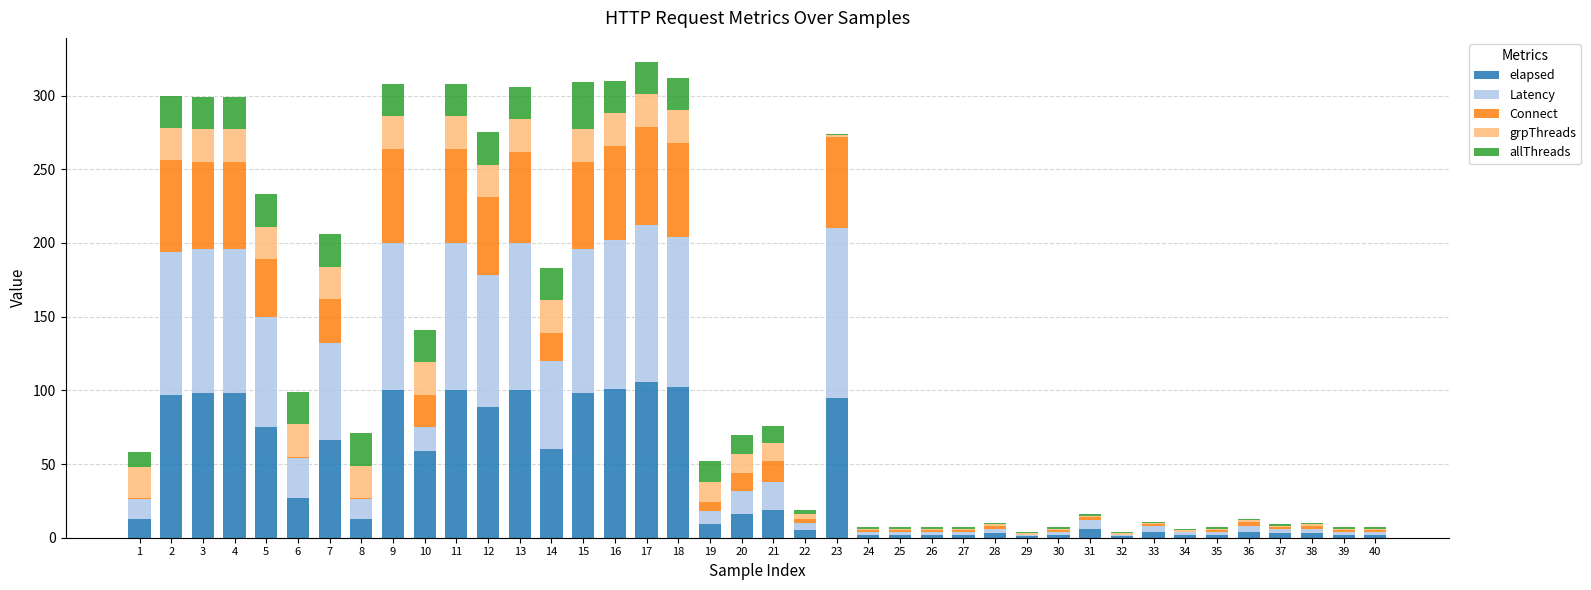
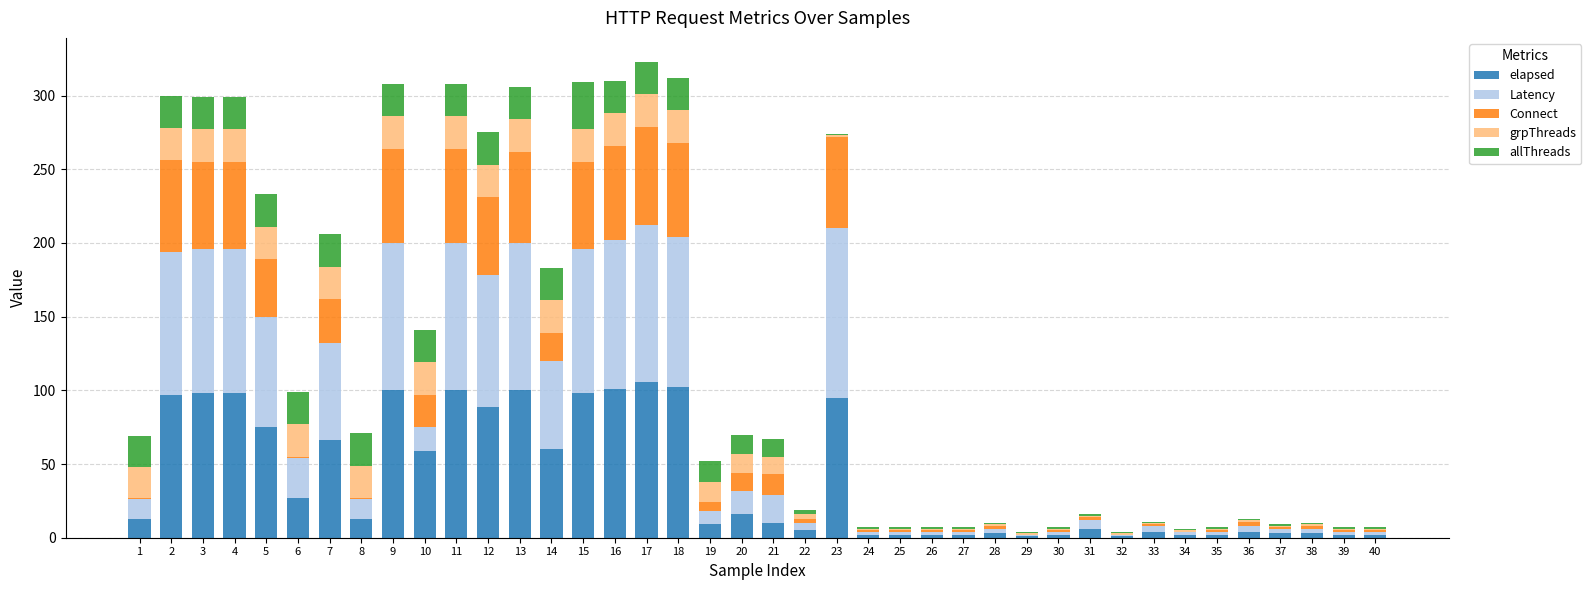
allThreads, 1: 10 -> 21
elapsed, 21: 19 -> 10
